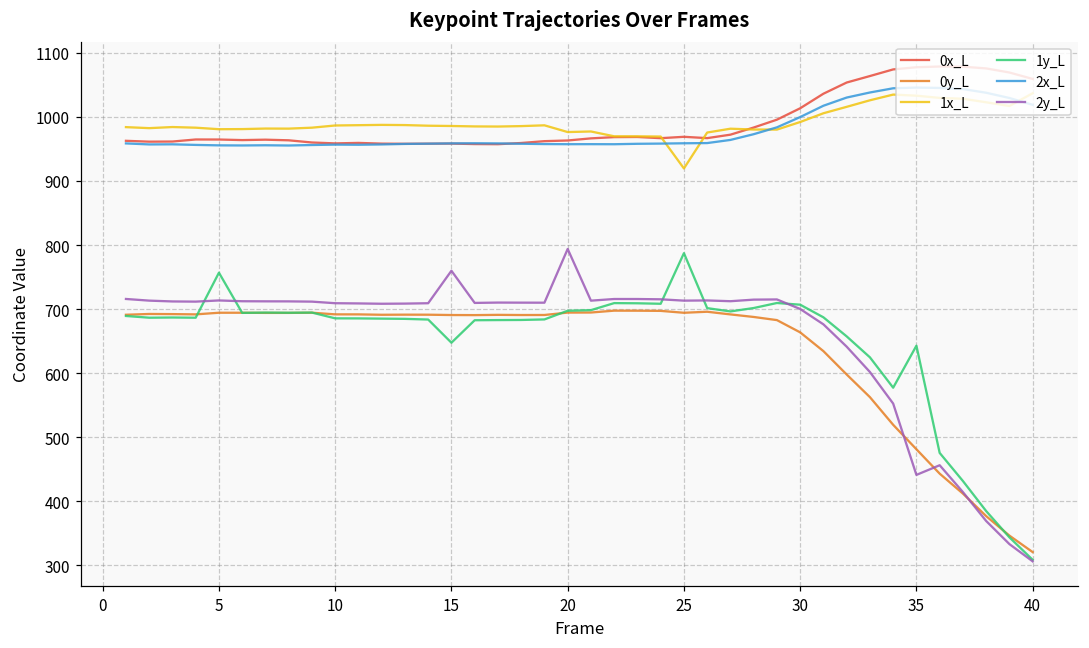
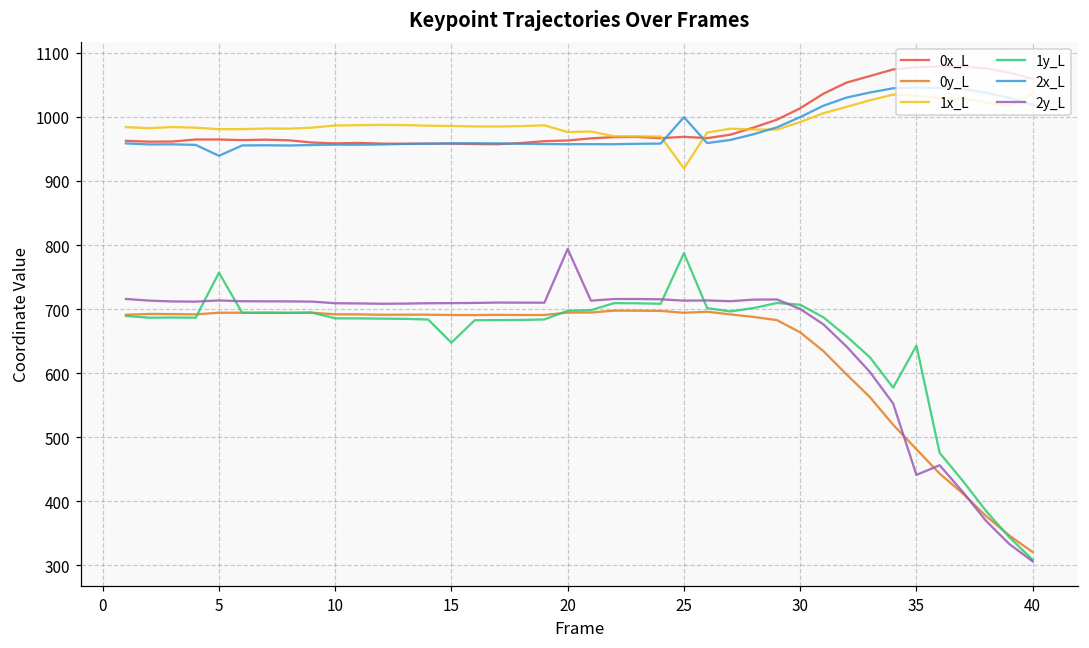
2x_L, 5: 960 -> 940
2y_L, 15: 760 -> 710
2x_L, 25: 960 -> 1000
